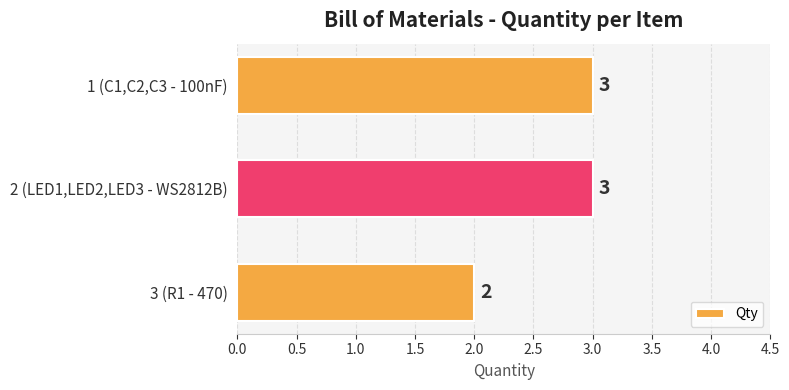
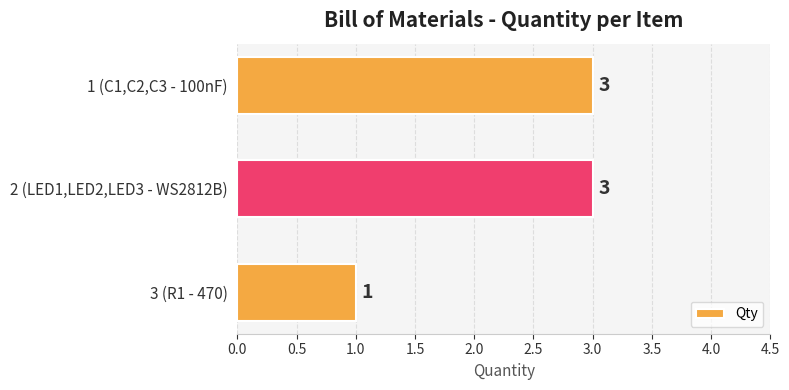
3 (R1 - 470): 2 -> 1
